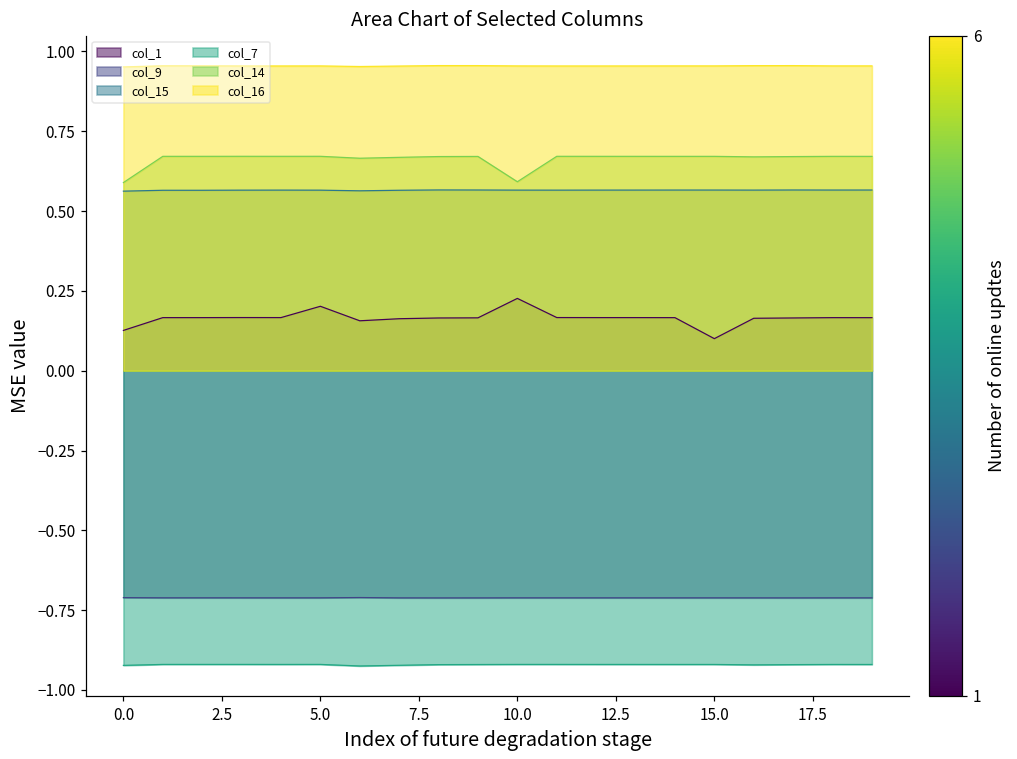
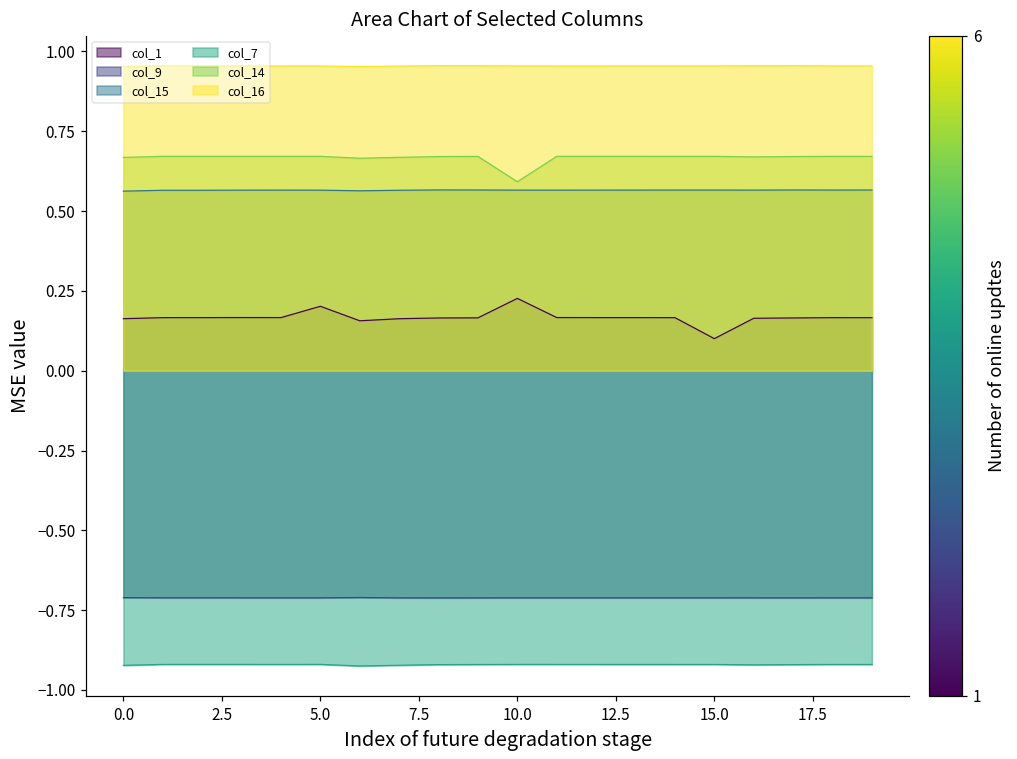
col_1, 0.0: 0.13 -> 0.16
col_14, 0.0: 0.59 -> 0.67
